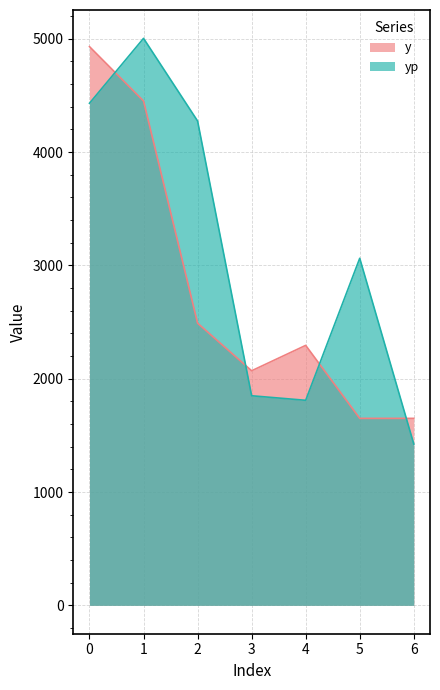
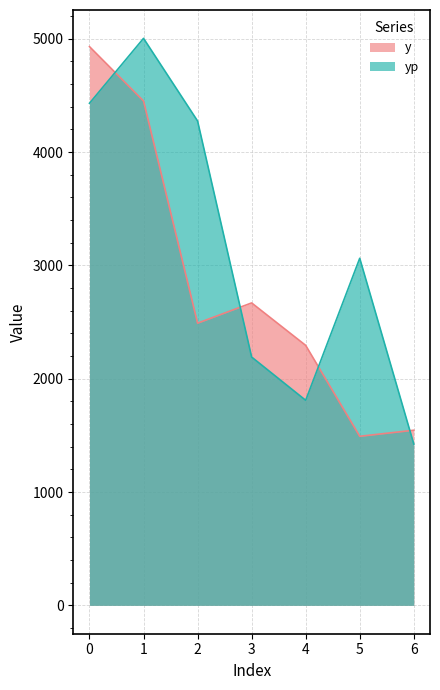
y, 3: 2070 -> 2670
yp, 3: 1850 -> 2190
y, 5: 1650 -> 1490
y, 6: 1650 -> 1550
